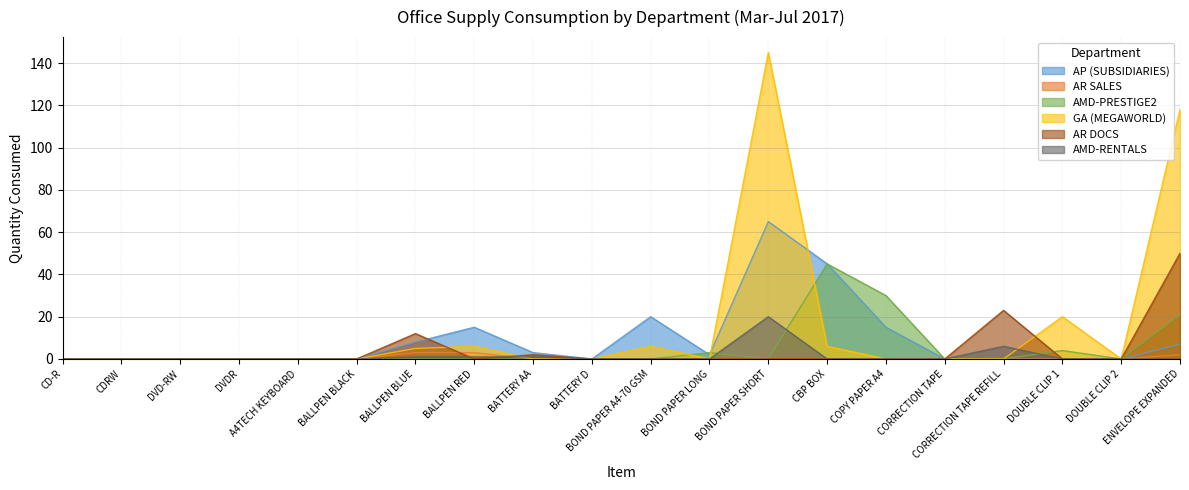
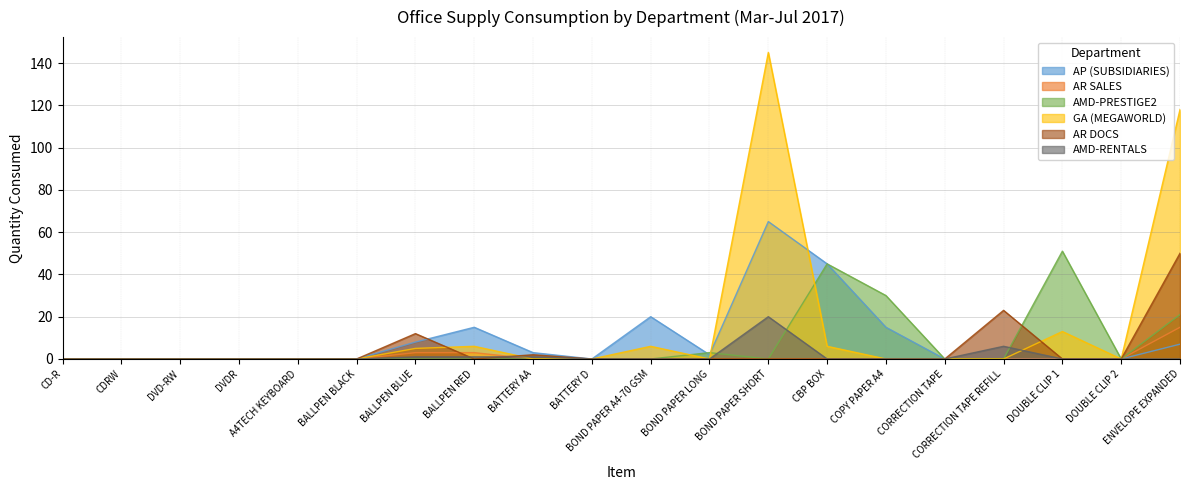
AMD-PRESTIGE2, DOUBLE CLIP 1: 4 -> 51
GA (MEGAWORLD), DOUBLE CLIP 1: 20 -> 13
AR SALES, ENVELOPE EXPANDED: 2 -> 15
